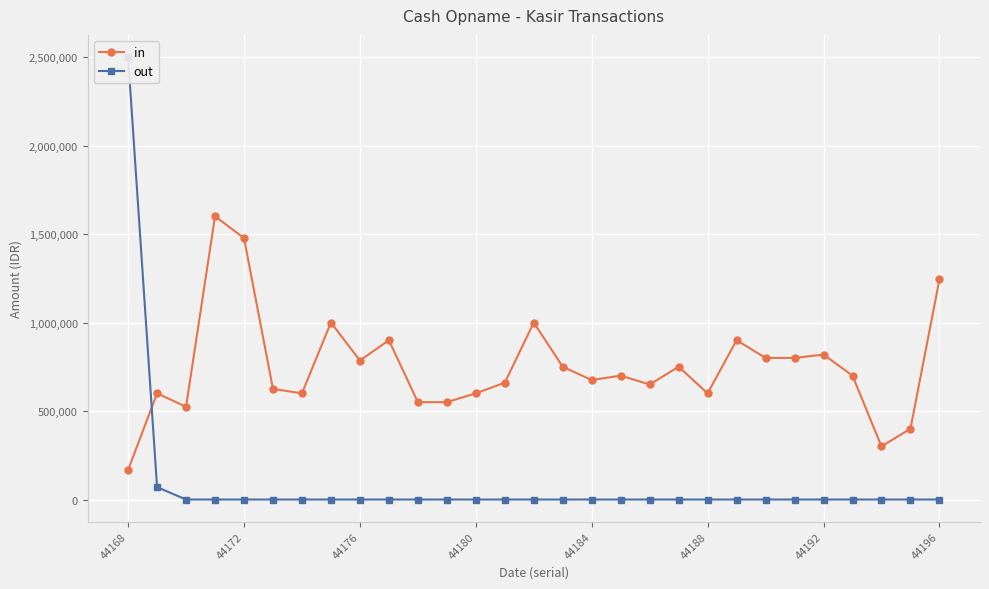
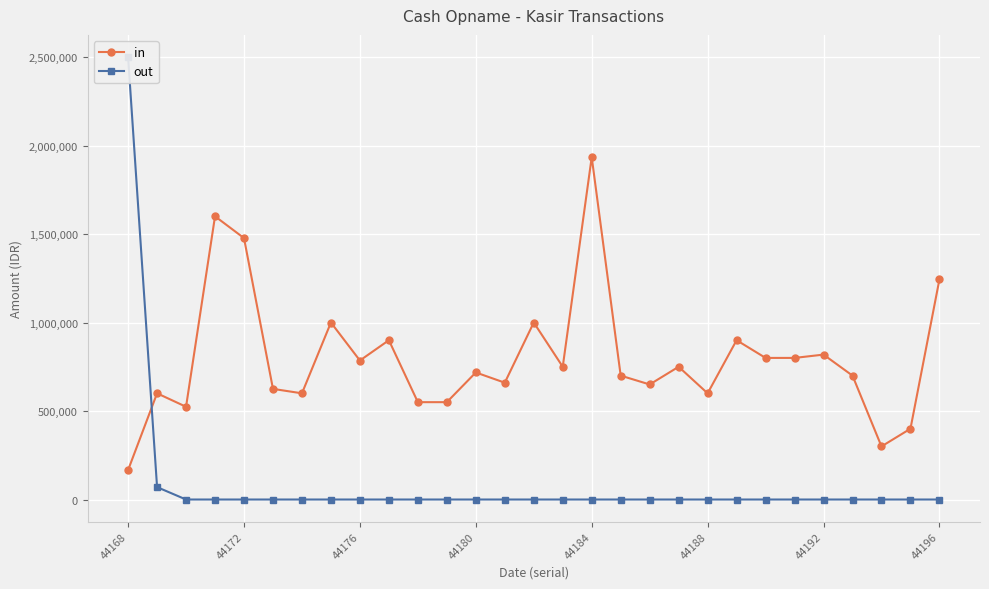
in, 44180: 600,000 -> 720,000
in, 44184: 680,000 -> 1,930,000
